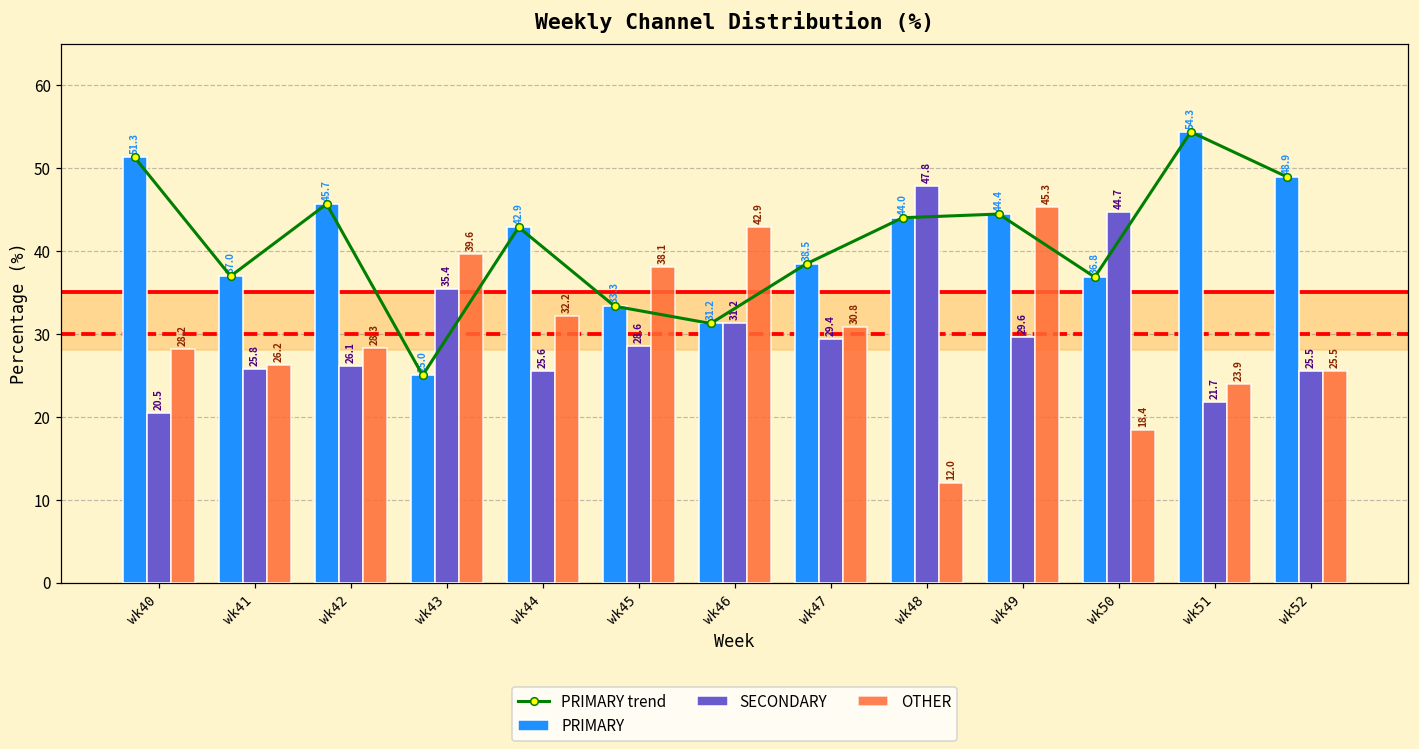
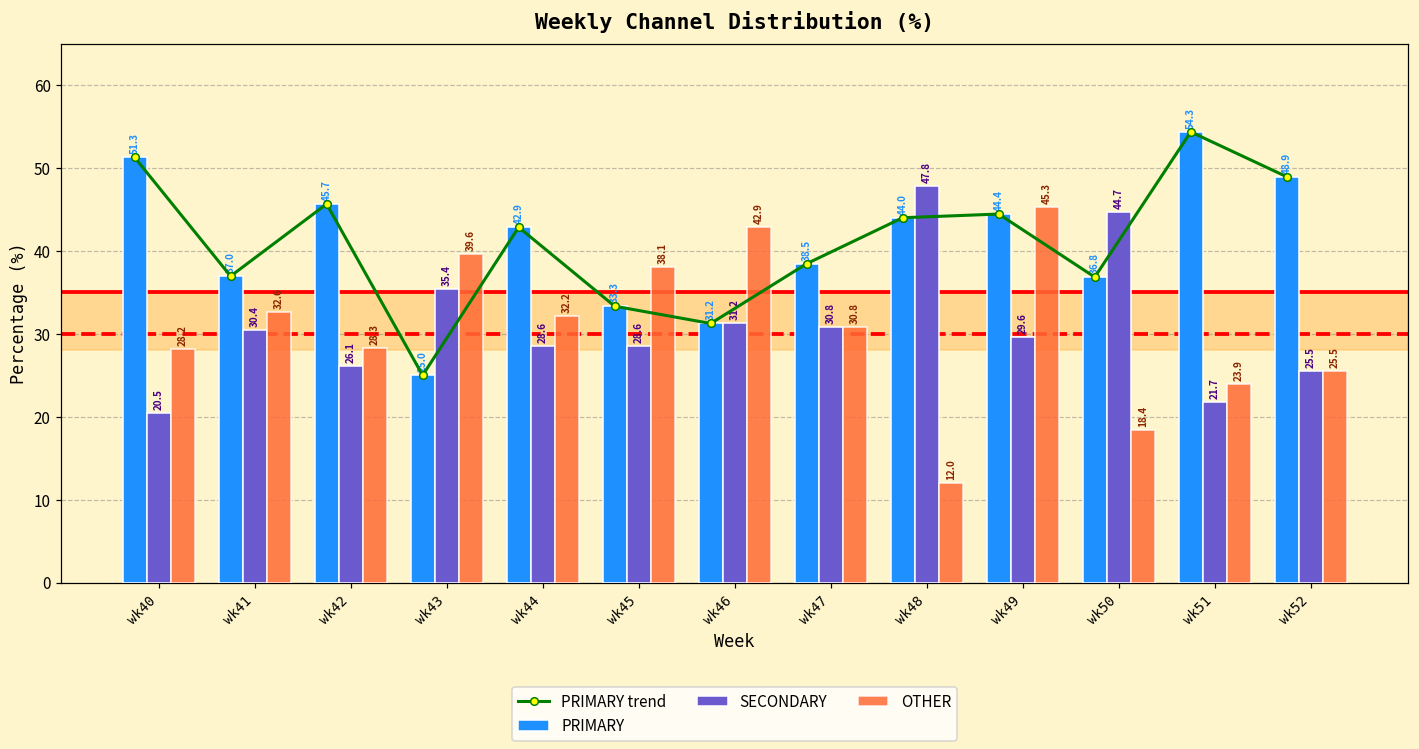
SECONDARY, wk41: 25.8 -> 30.4
OTHER, wk41: 26.2 -> 32.6
SECONDARY, wk44: 25.6 -> 28.6
SECONDARY, wk47: 29.4 -> 30.8
